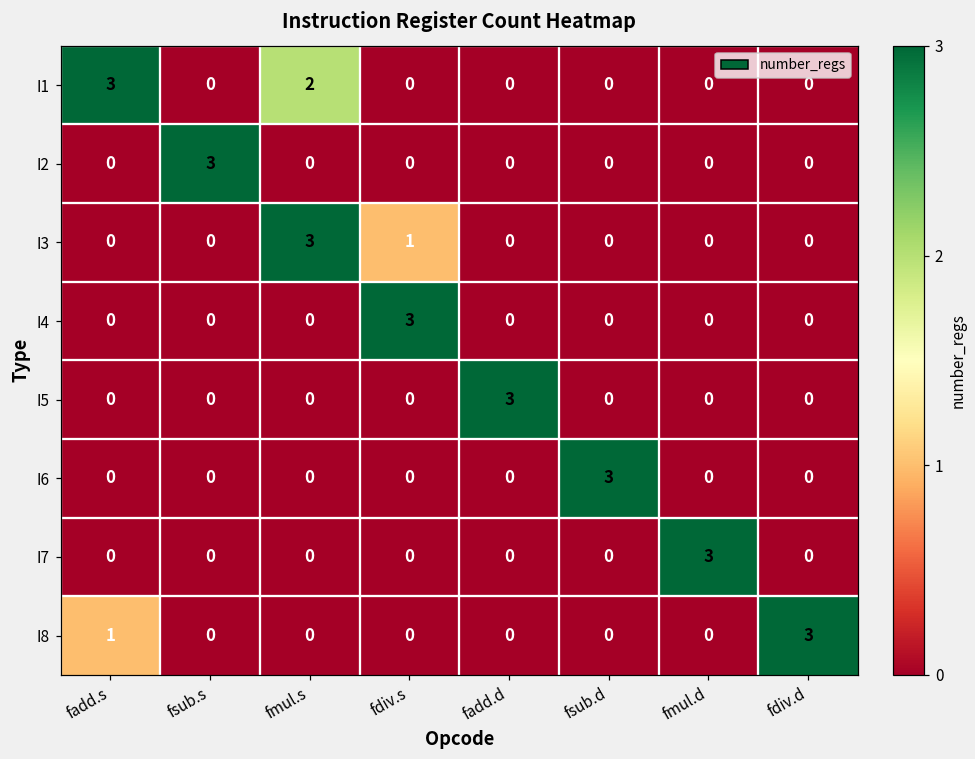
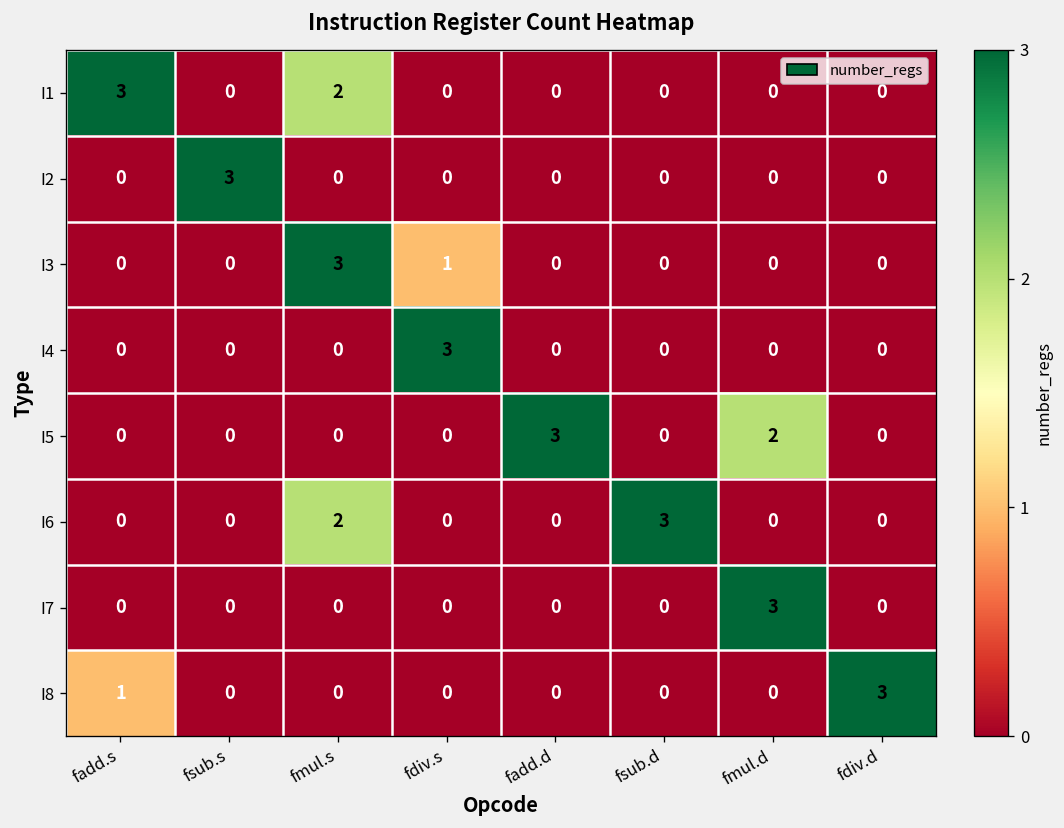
I5, fmul.d: 0 -> 2
I6, fmul.s: 0 -> 2
